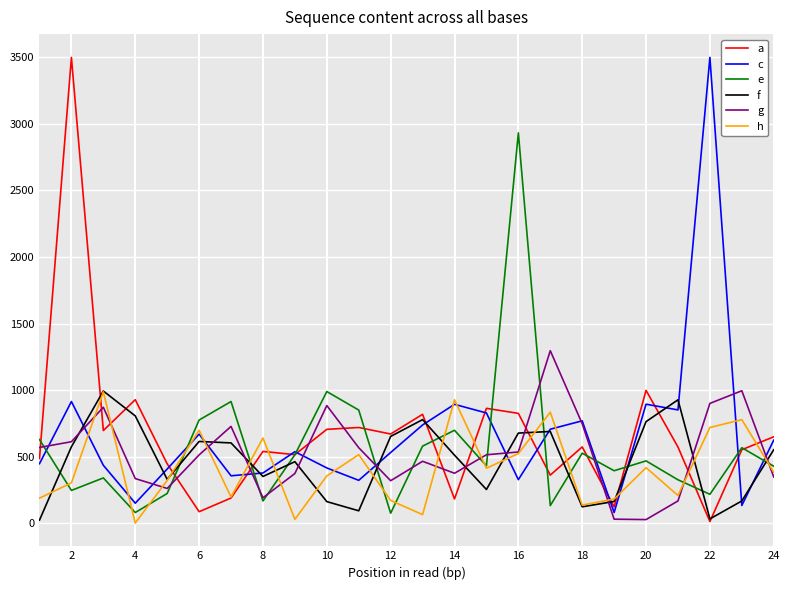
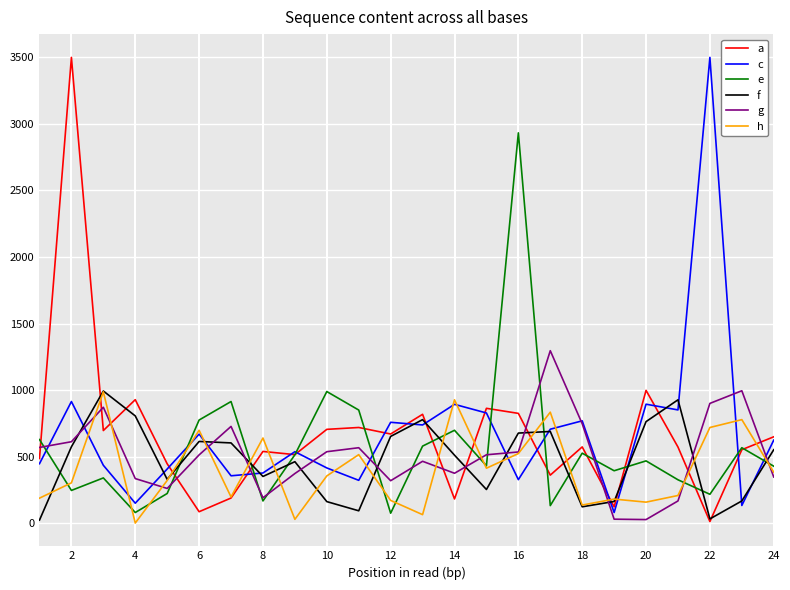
g, 10: 880 -> 540
c, 12: 530 -> 760
h, 20: 420 -> 160
